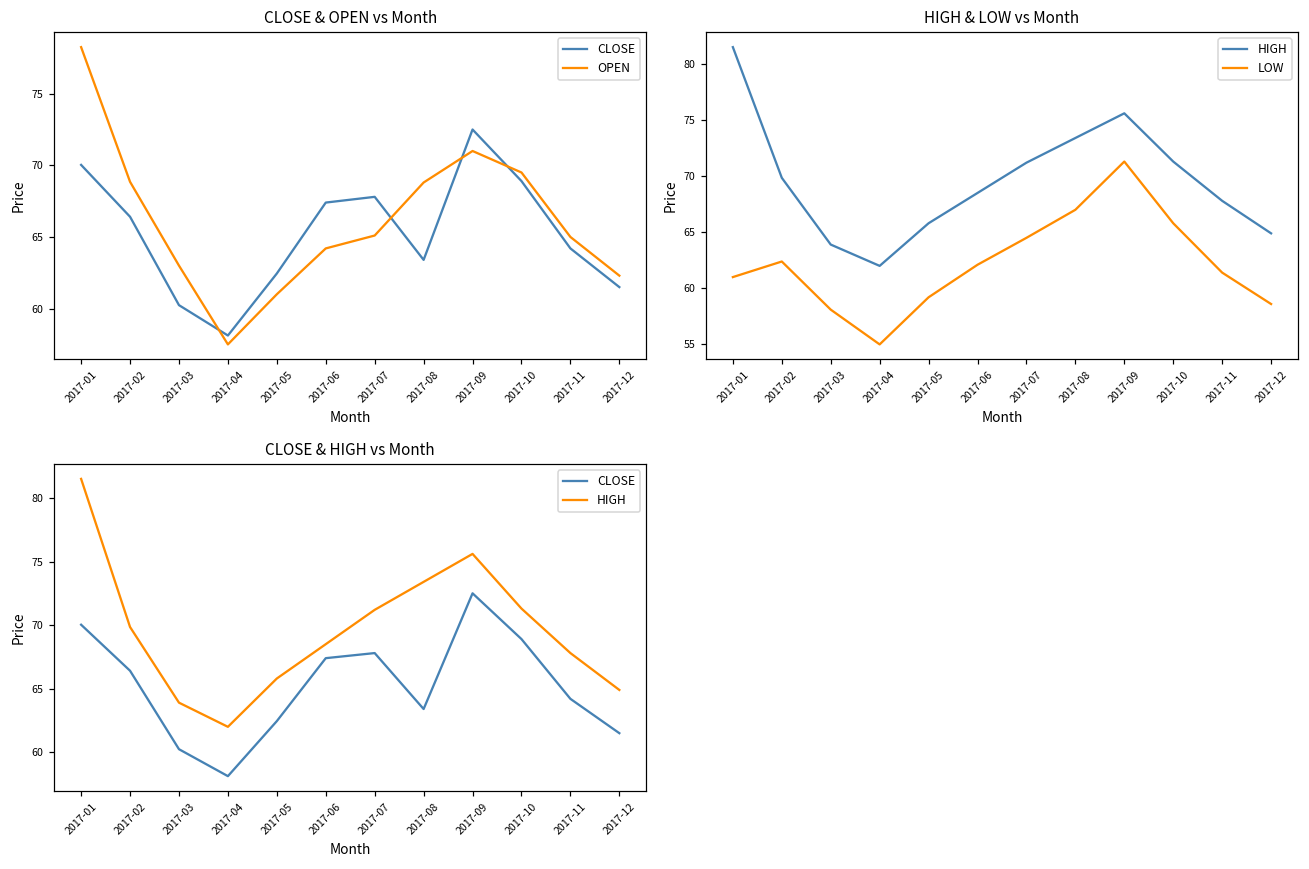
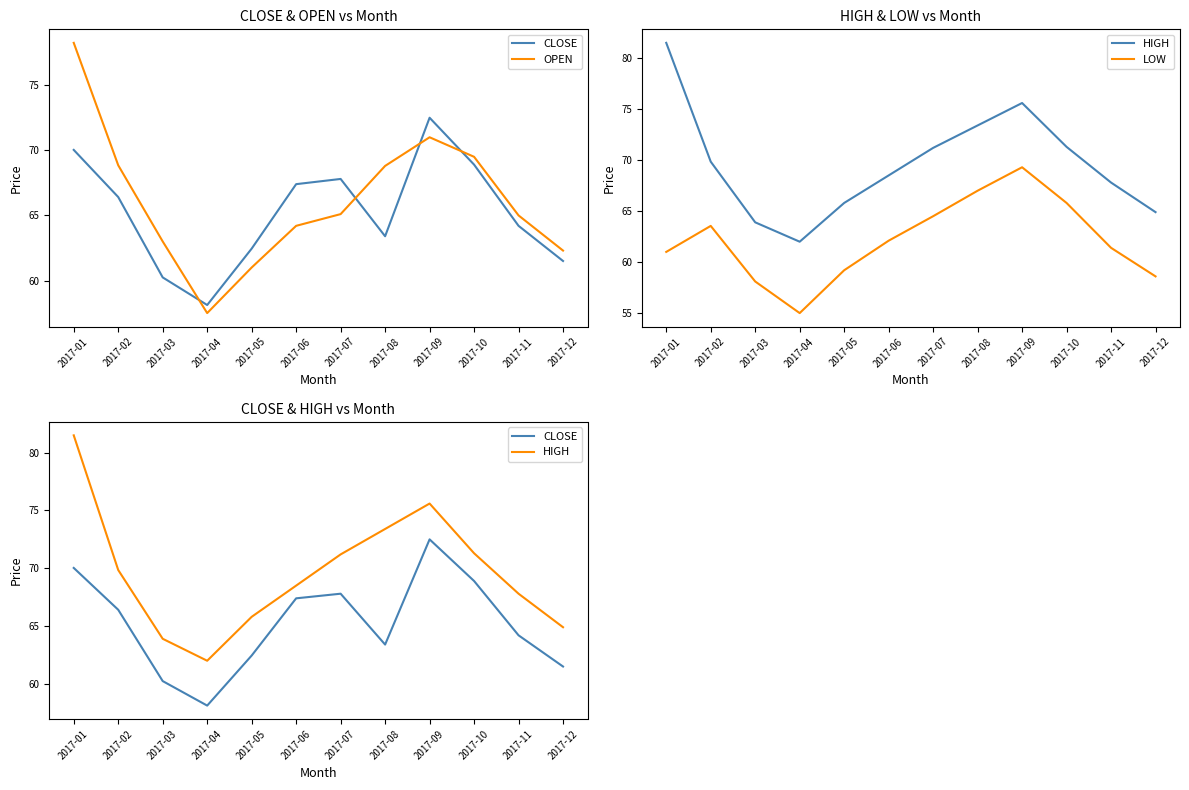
HIGH & LOW vs Month, LOW, 2017-02: 62.4 -> 63.6
HIGH & LOW vs Month, LOW, 2017-09: 71.3 -> 69.3
